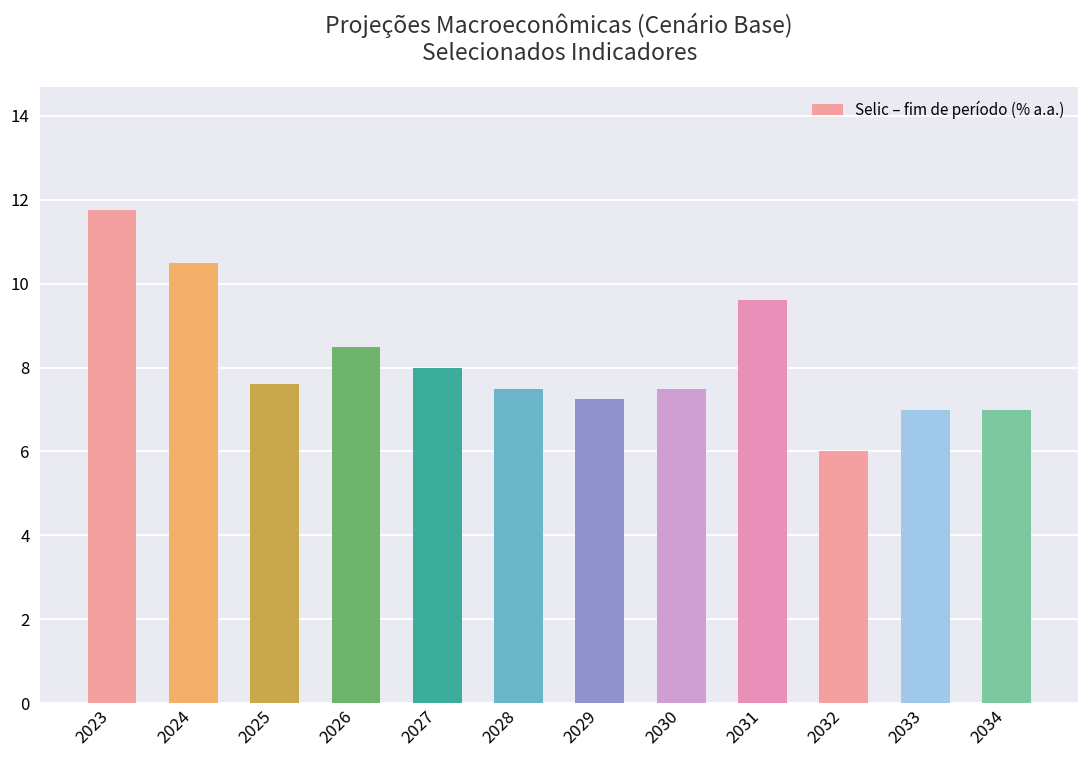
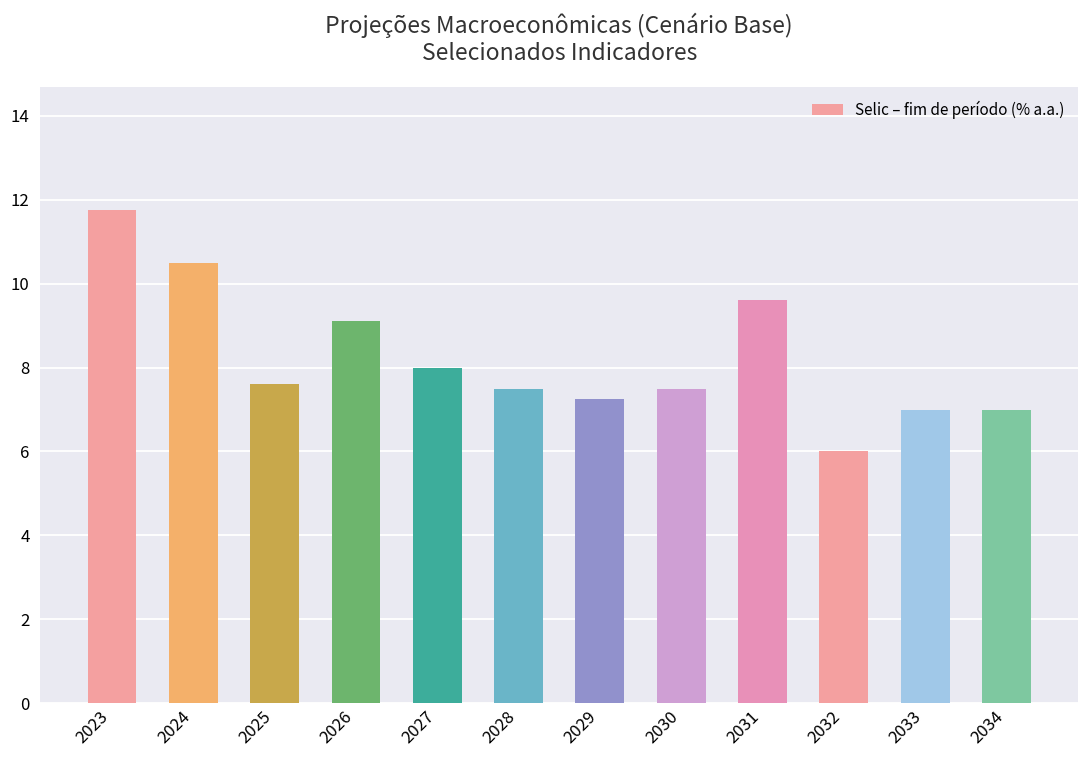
2026: 8.5 -> 9.1
